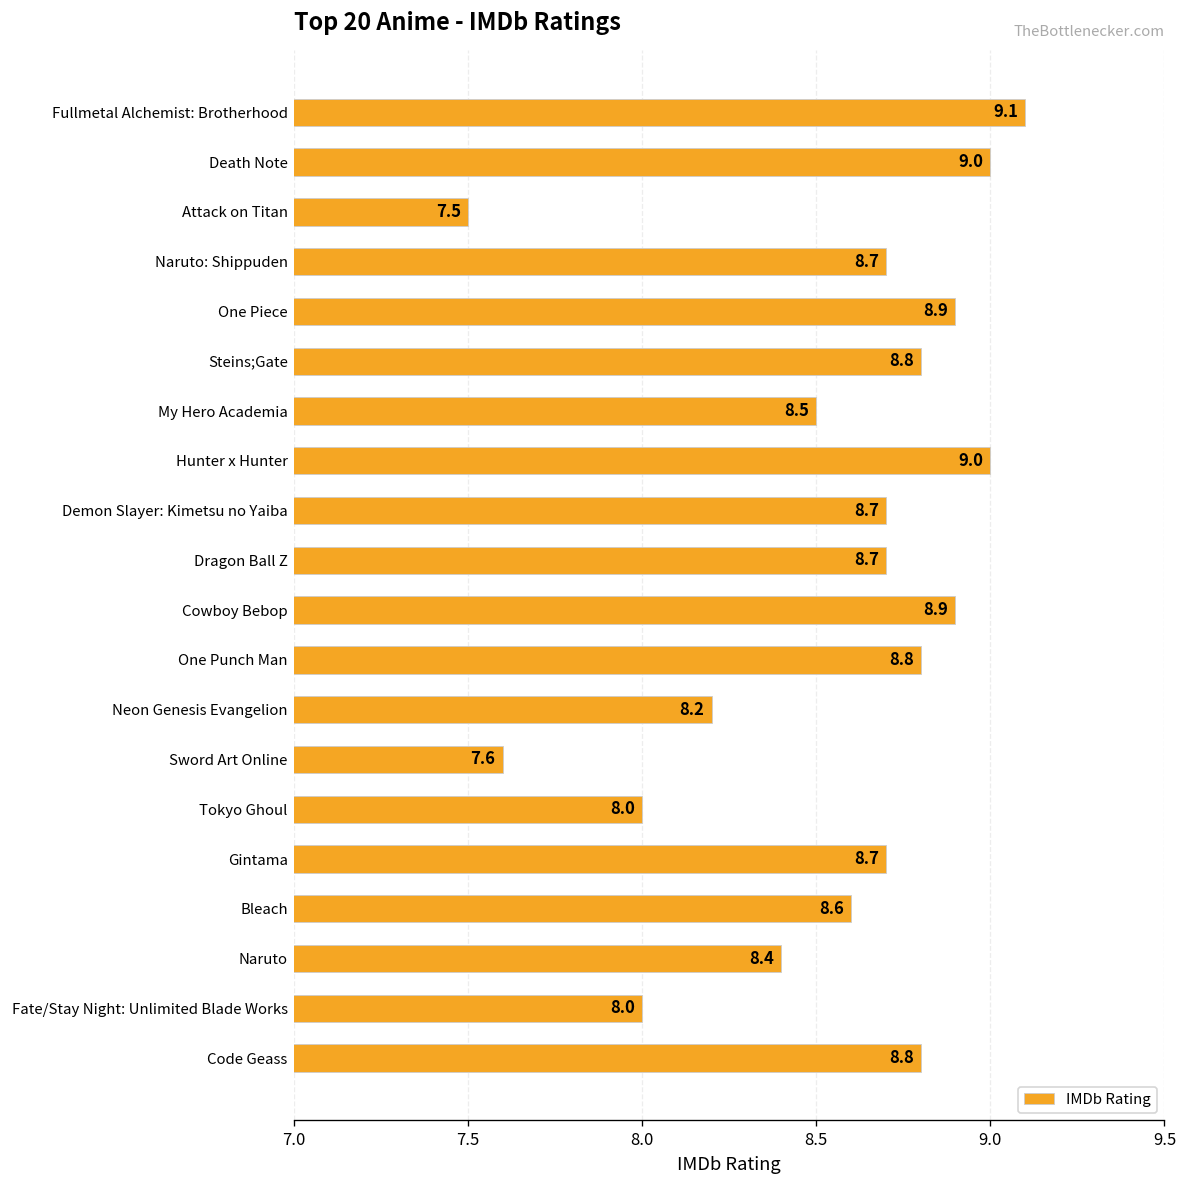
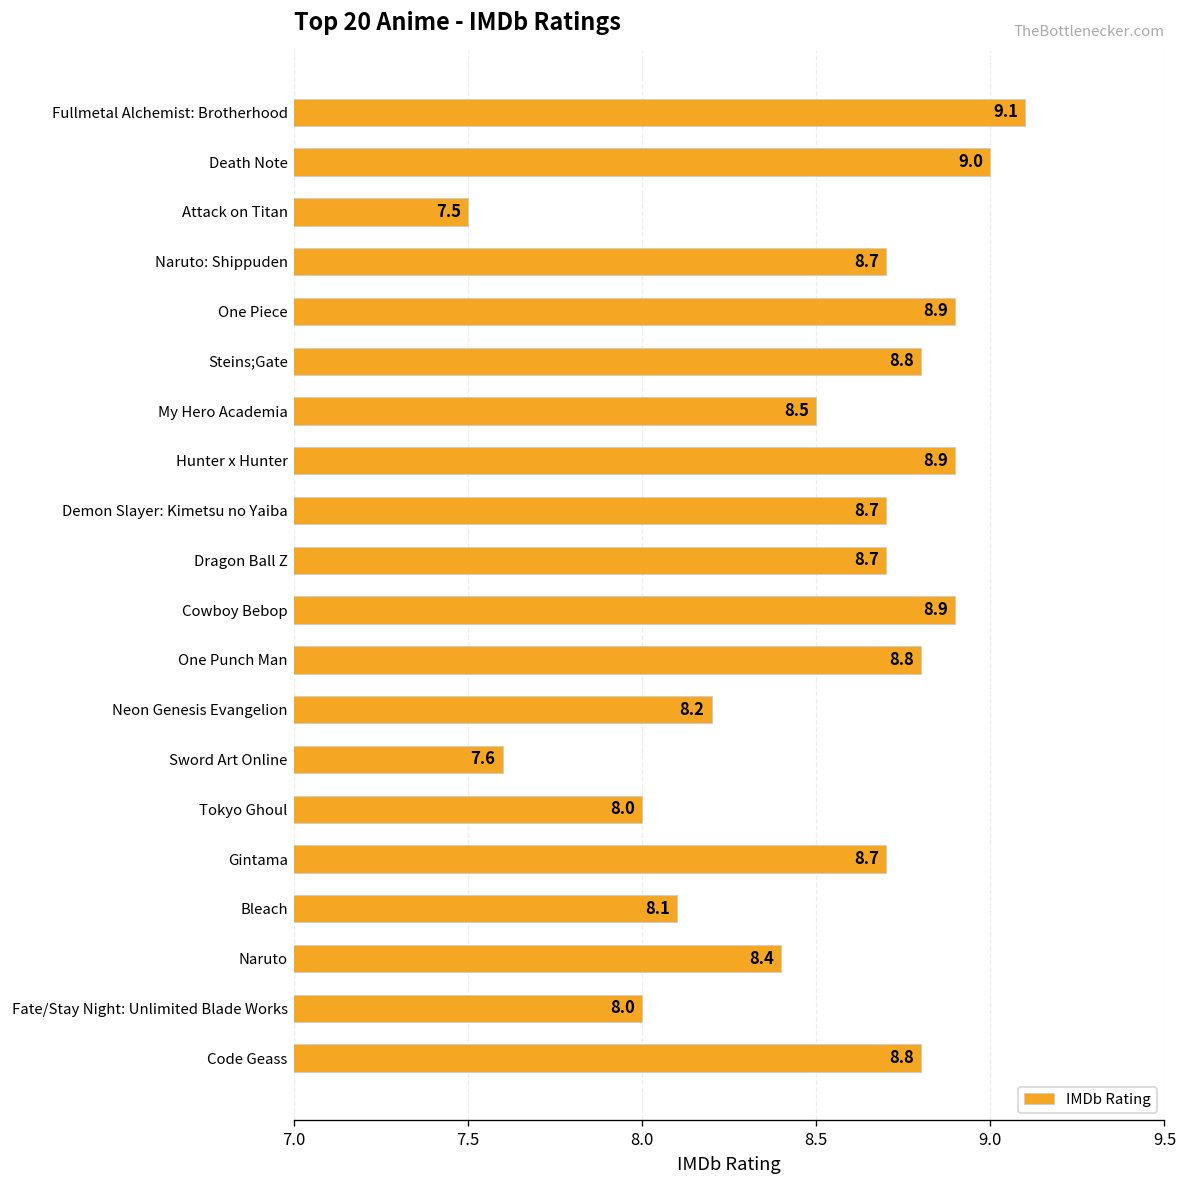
Hunter x Hunter: 9.0 -> 8.9
Bleach: 8.6 -> 8.1
